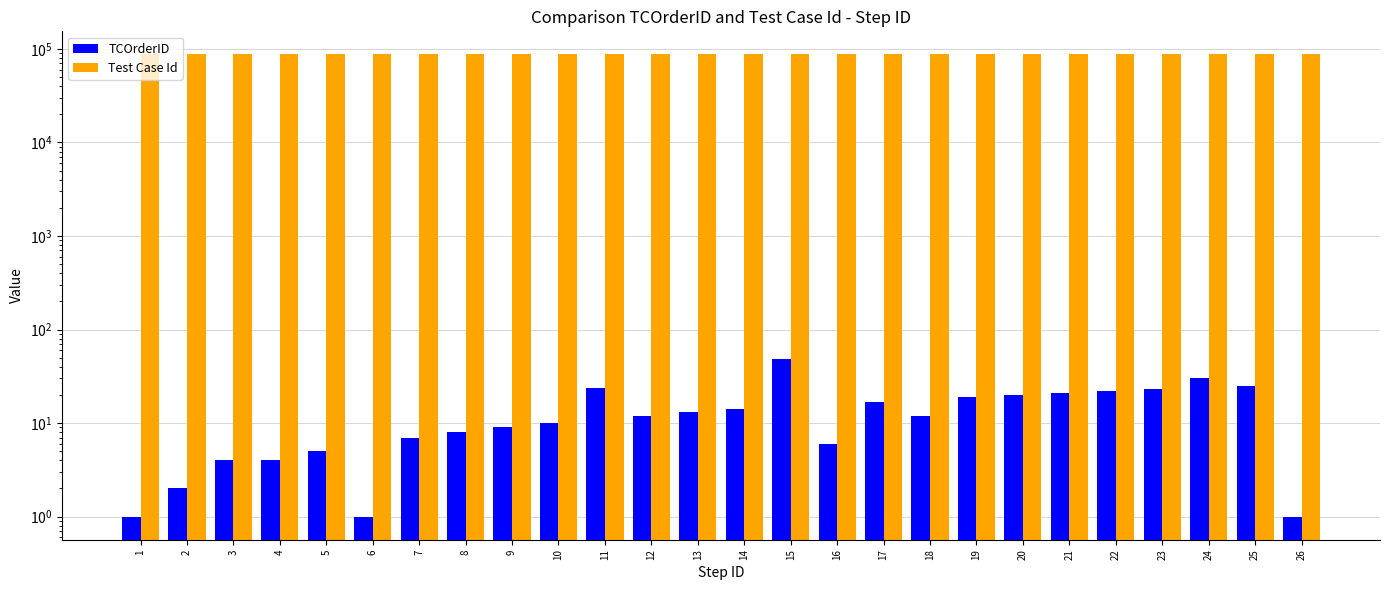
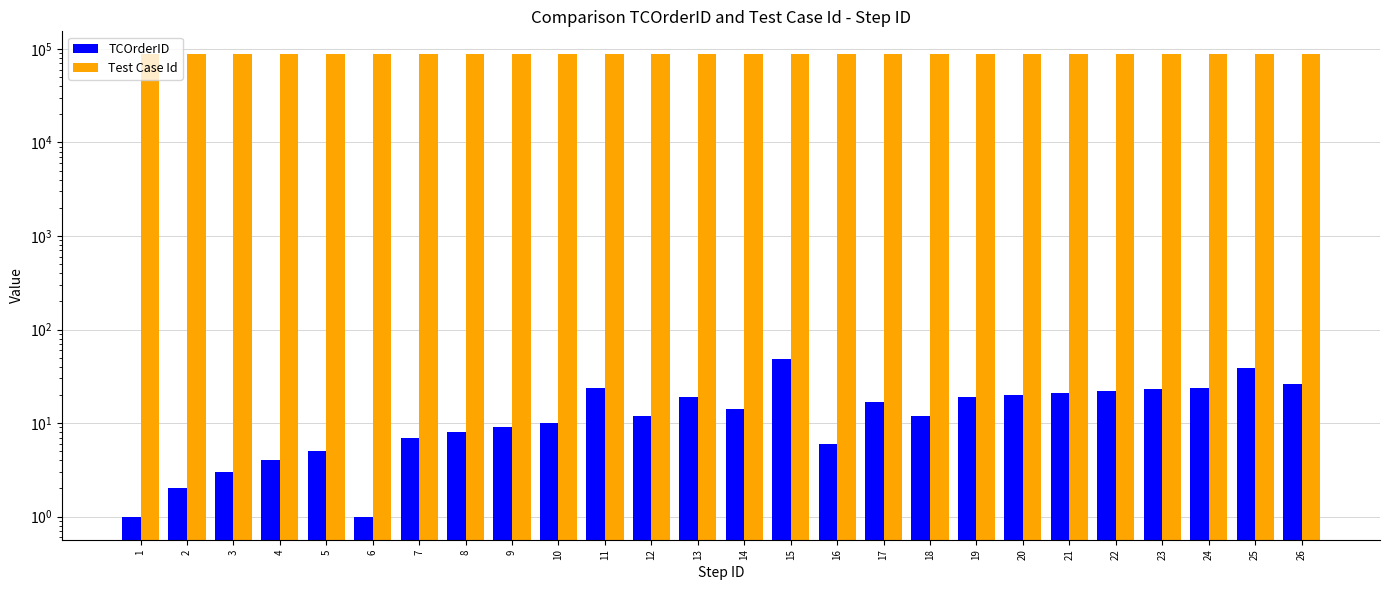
TCOrderID, 3: 4 -> 3
TCOrderID, 13: 13 -> 19
TCOrderID, 24: 30 -> 24
TCOrderID, 25: 25 -> 39
TCOrderID, 26: 1 -> 26
